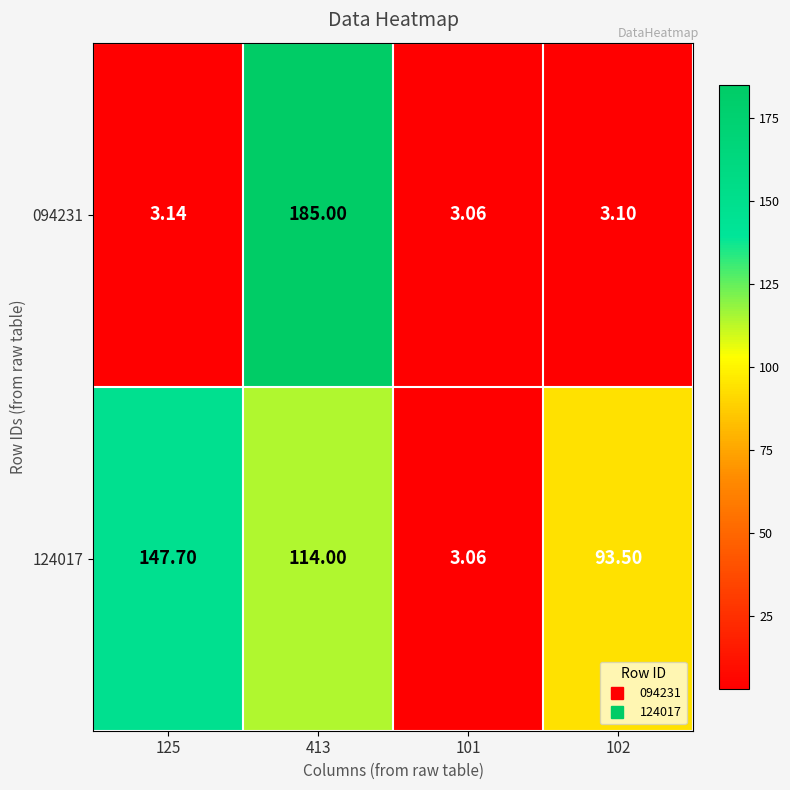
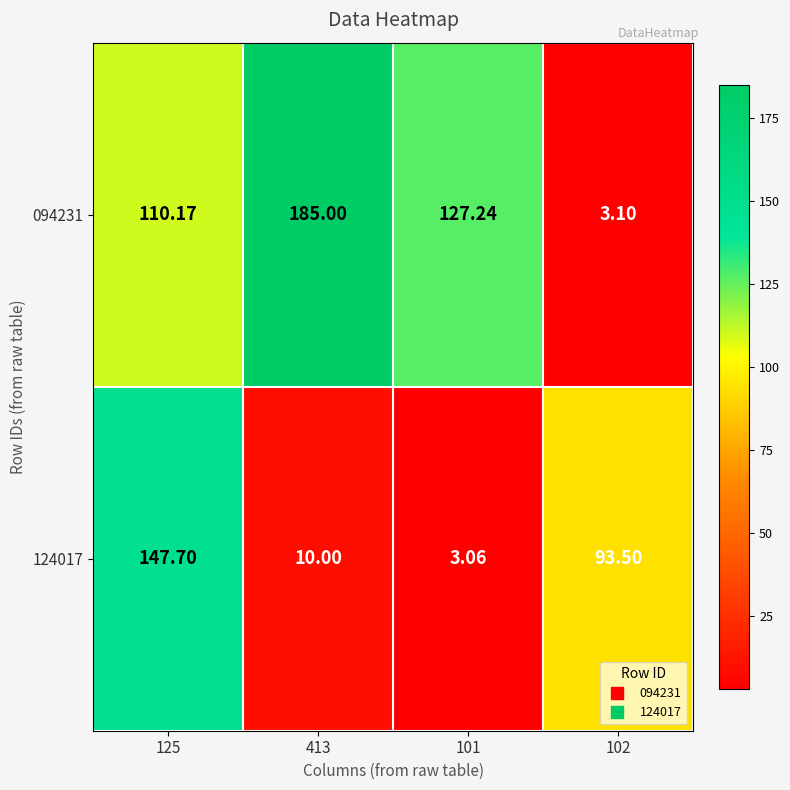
094231, 125: 3.14 -> 110.17
094231, 101: 3.06 -> 127.24
124017, 413: 114.00 -> 10.00
